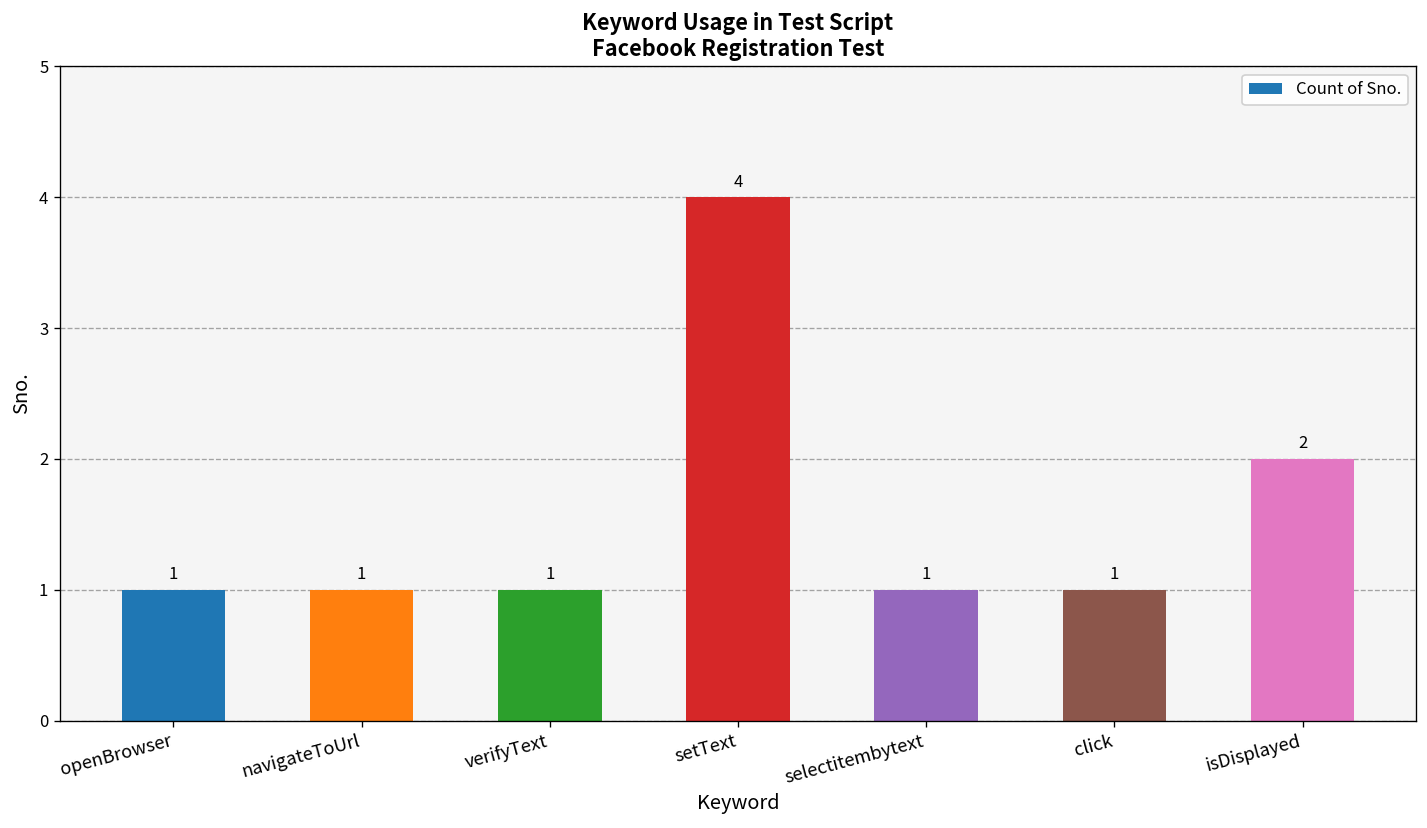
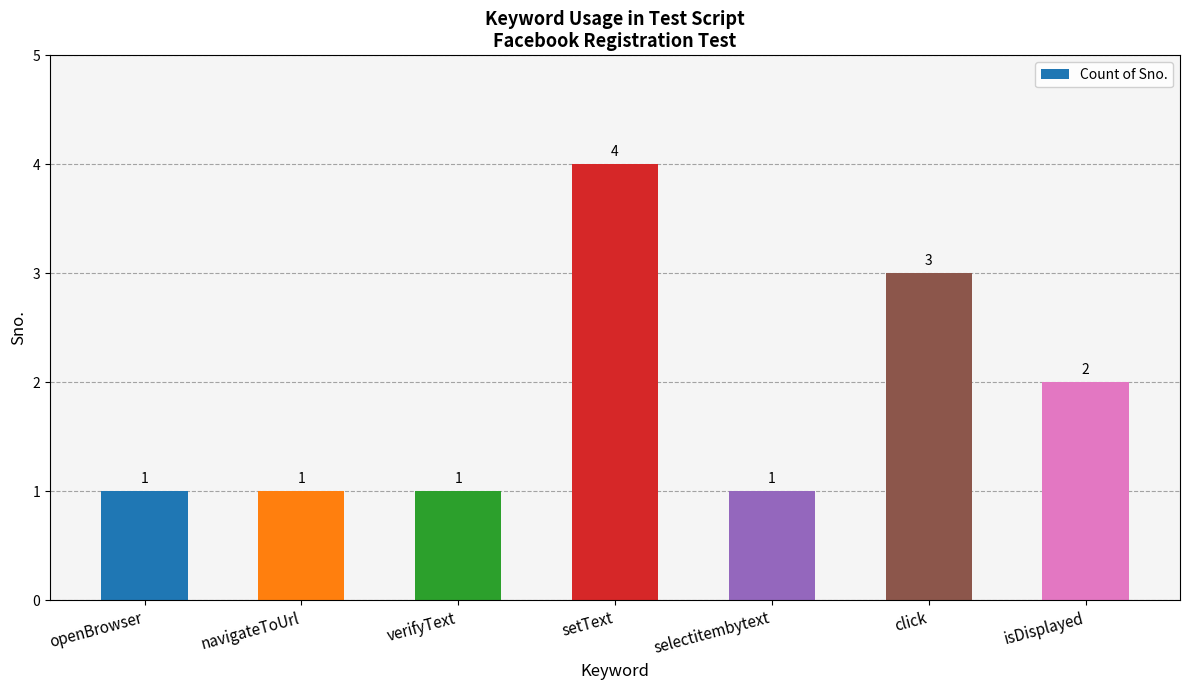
click: 1 -> 3
